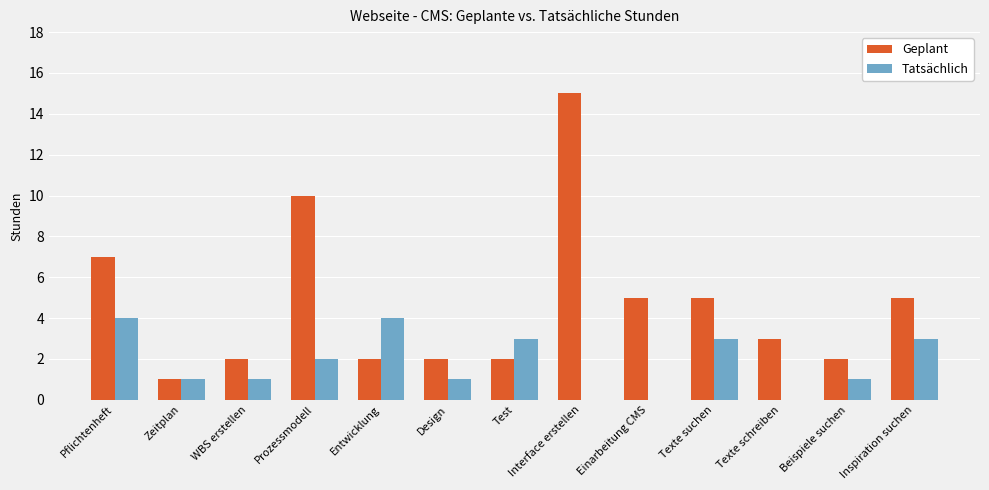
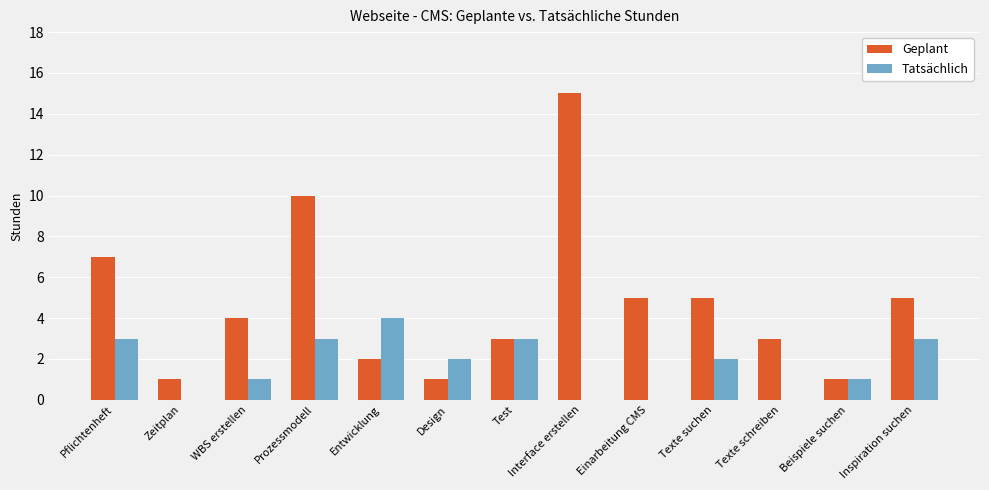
Tatsächlich, Pflichtenheft: 4 -> 3
Tatsächlich, Zeitplan: 1 -> 0
Geplant, WBS erstellen: 2 -> 4
Tatsächlich, Prozessmodell: 2 -> 3
Geplant, Design: 2 -> 1
Tatsächlich, Design: 1 -> 2
Geplant, Test: 2 -> 3
Tatsächlich, Texte suchen: 3 -> 2
Geplant, Beispiele suchen: 2 -> 1
